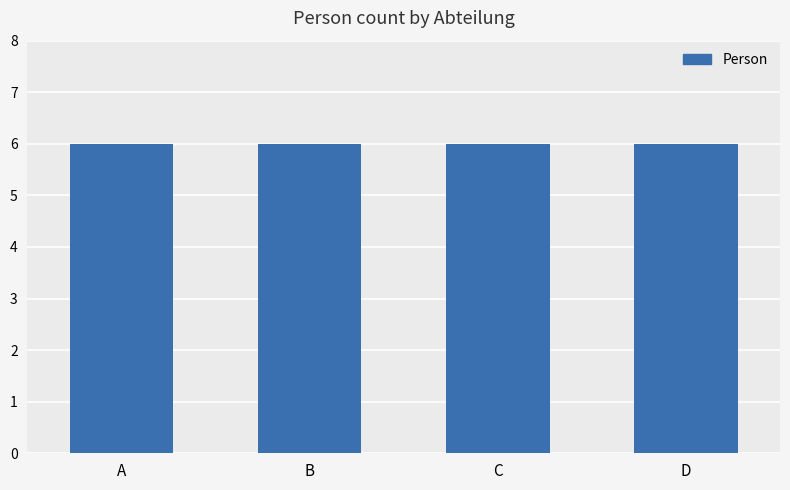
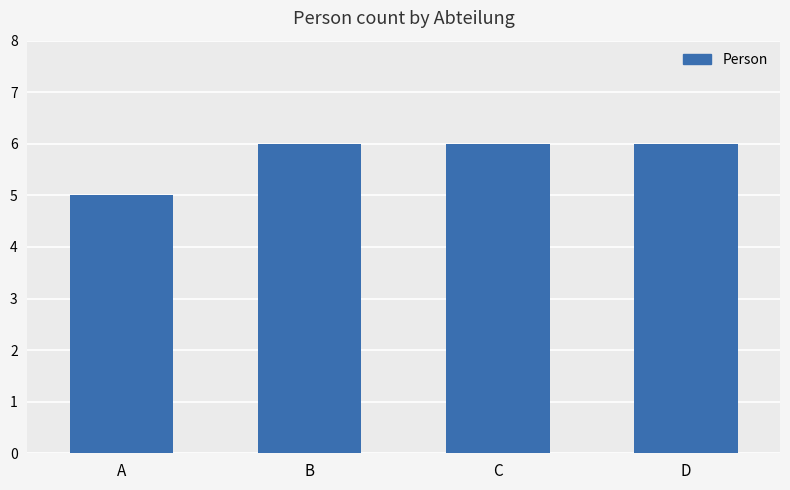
A: 6 -> 5
